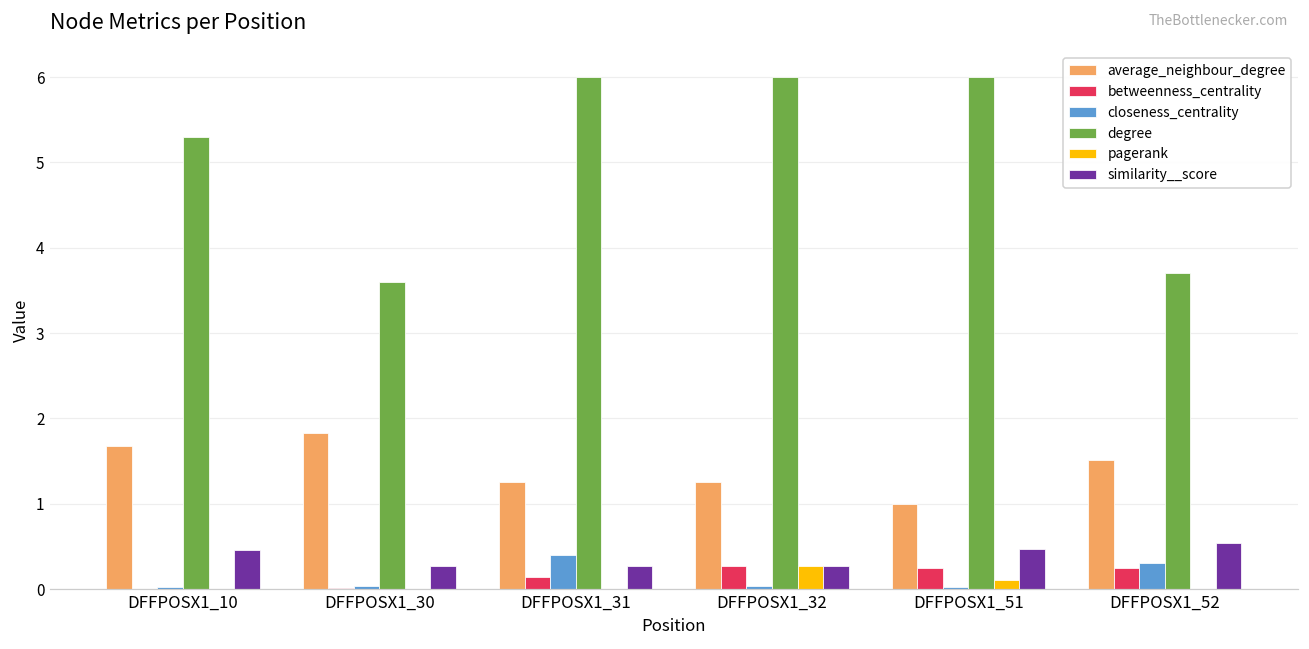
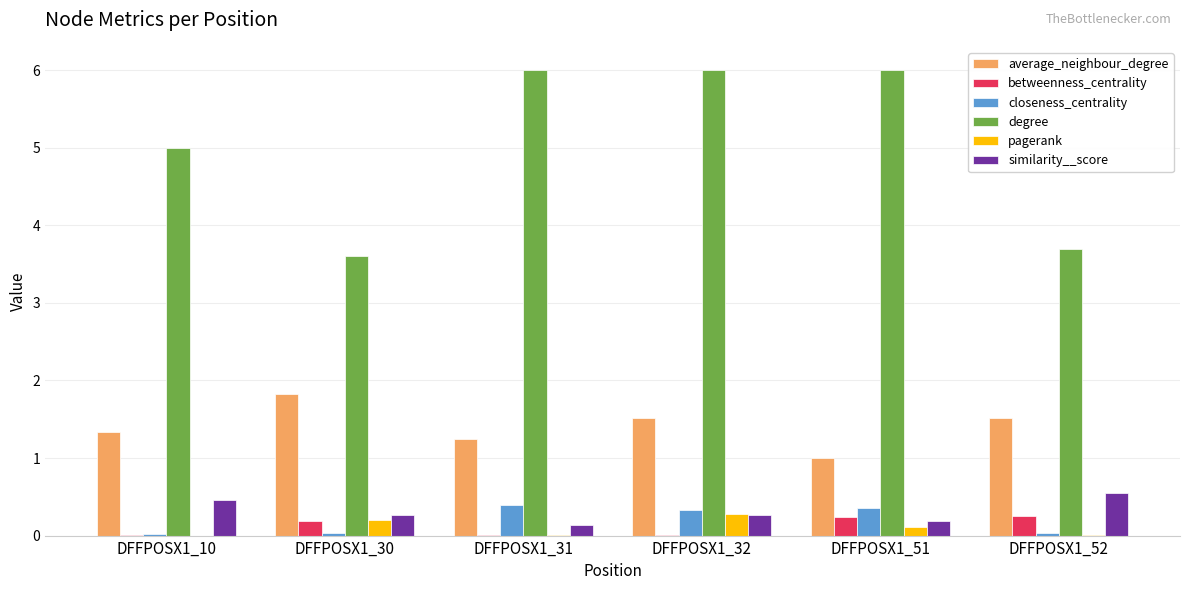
average_neighbour_degree, DFFPOSX1_10: 1.7 -> 1.3
degree, DFFPOSX1_10: 5.3 -> 5.0
betweenness_centrality, DFFPOSX1_30: 0.0 -> 0.2
pagerank, DFFPOSX1_30: 0.0 -> 0.2
betweenness_centrality, DFFPOSX1_31: 0.1 -> 0.0
similarity__score, DFFPOSX1_31: 0.3 -> 0.1
average_neighbour_degree, DFFPOSX1_32: 1.3 -> 1.5
betweenness_centrality, DFFPOSX1_32: 0.3 -> 0.0
closeness_centrality, DFFPOSX1_32: 0.0 -> 0.3
closeness_centrality, DFFPOSX1_51: 0.0 -> 0.4
similarity__score, DFFPOSX1_51: 0.5 -> 0.2
closeness_centrality, DFFPOSX1_52: 0.3 -> 0.0
